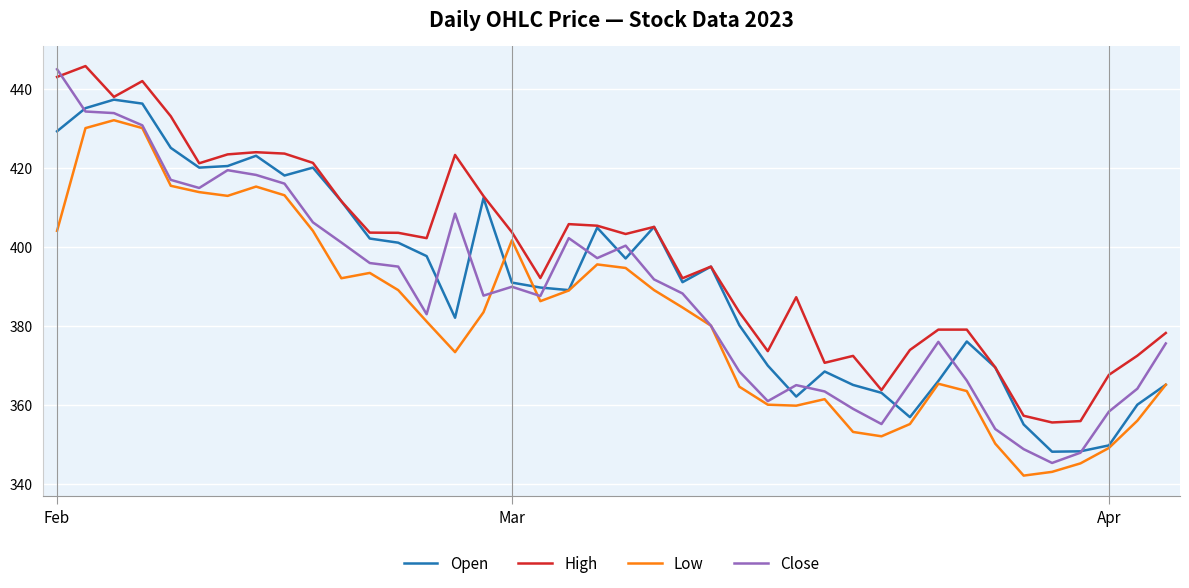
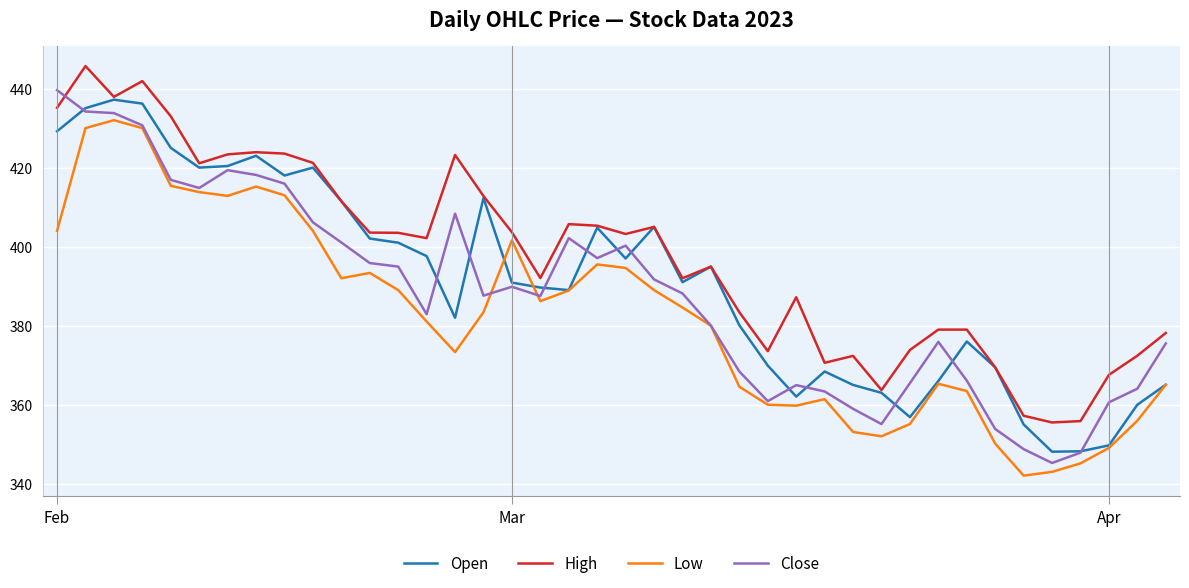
High, Feb: 443 -> 435
Close, Feb: 445 -> 440
Close, Apr: 358 -> 361
